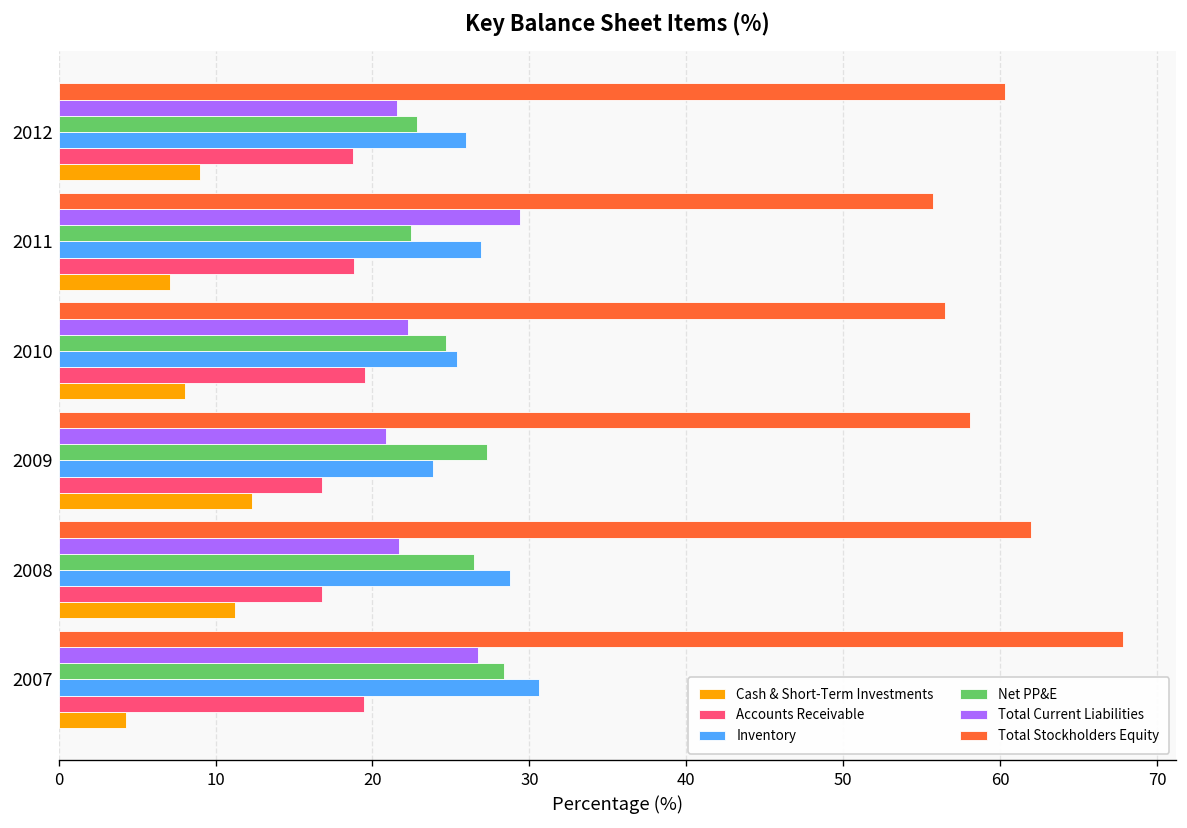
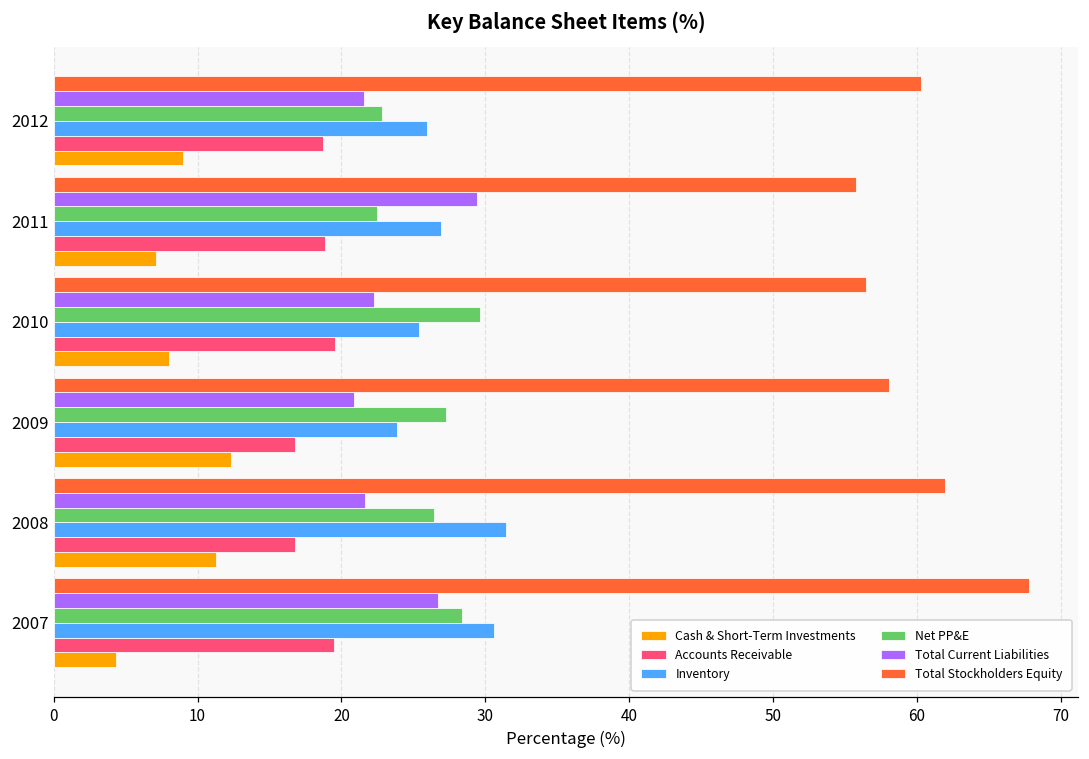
Net PP&E, 2010: 24.7 -> 29.7
Inventory, 2008: 28.7 -> 31.5
